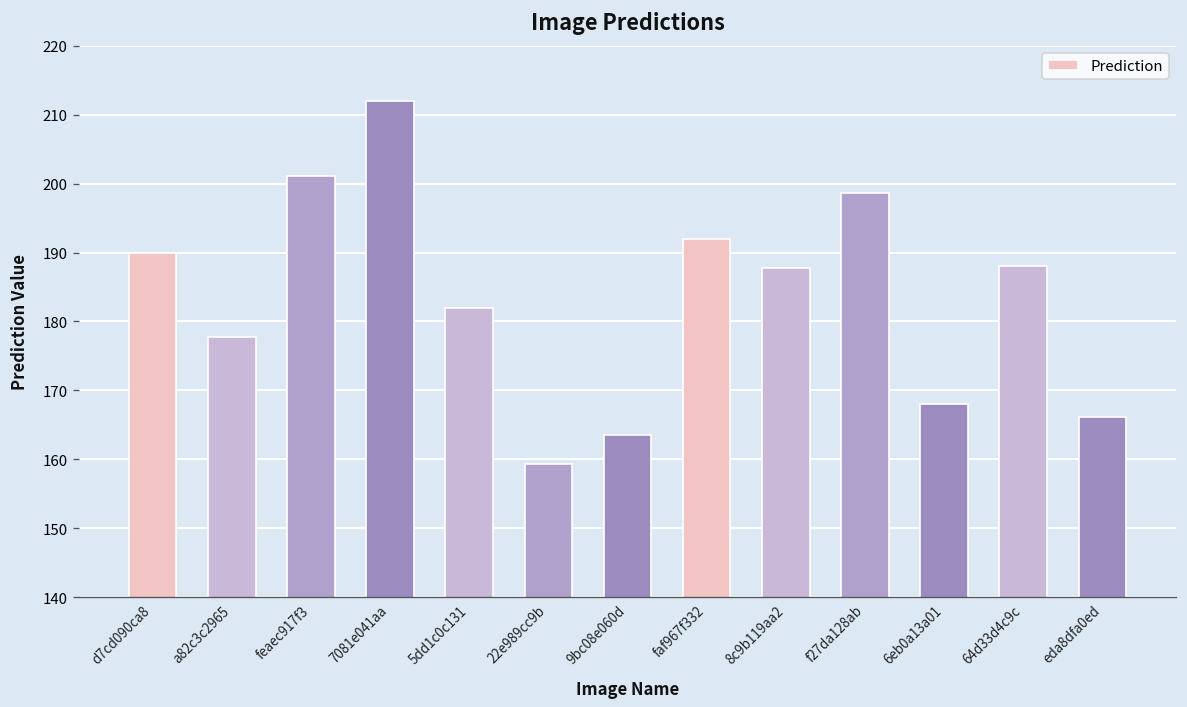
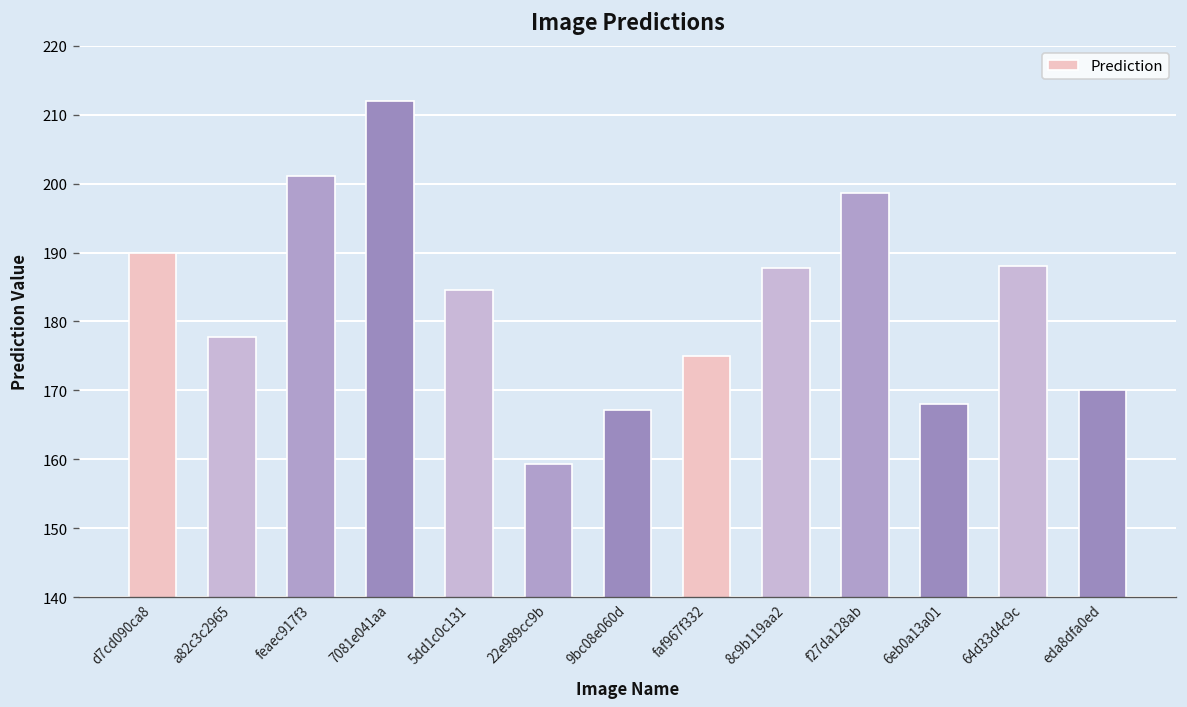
5dd1c0c131: 182 -> 185
9bc08e060d: 164 -> 167
faf967f332: 192 -> 175
eda8dfa0ed: 166 -> 170
